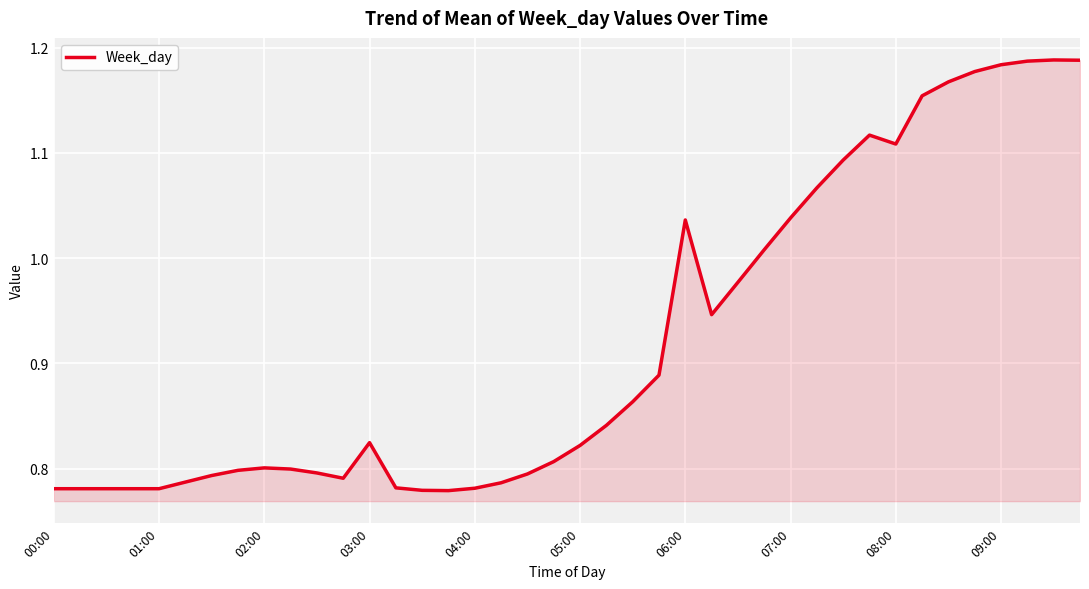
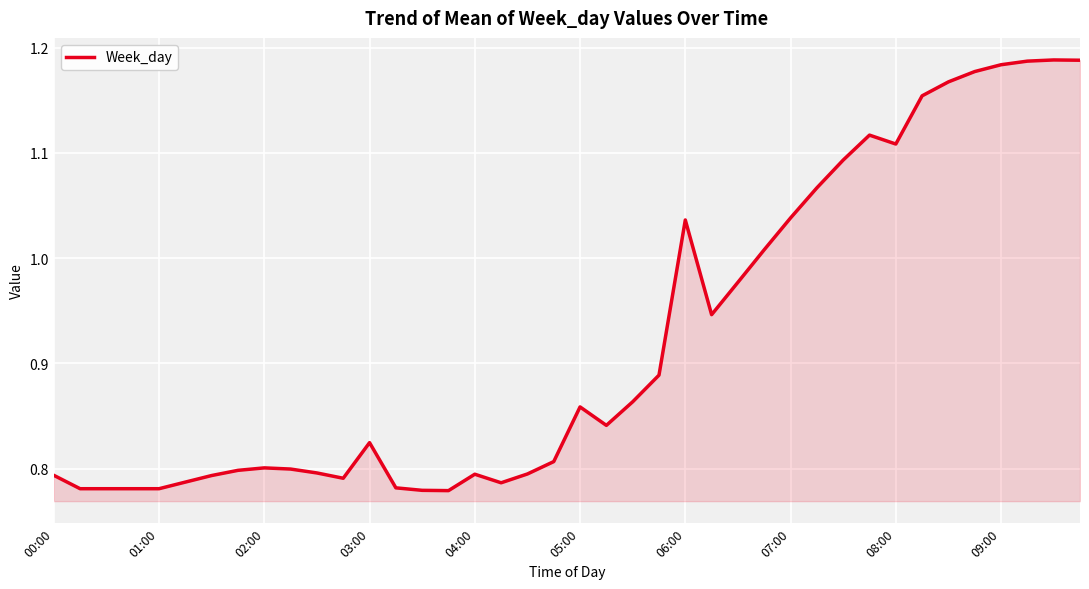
00:00: 0.781 -> 0.794
04:00: 0.781 -> 0.795
05:00: 0.822 -> 0.859
